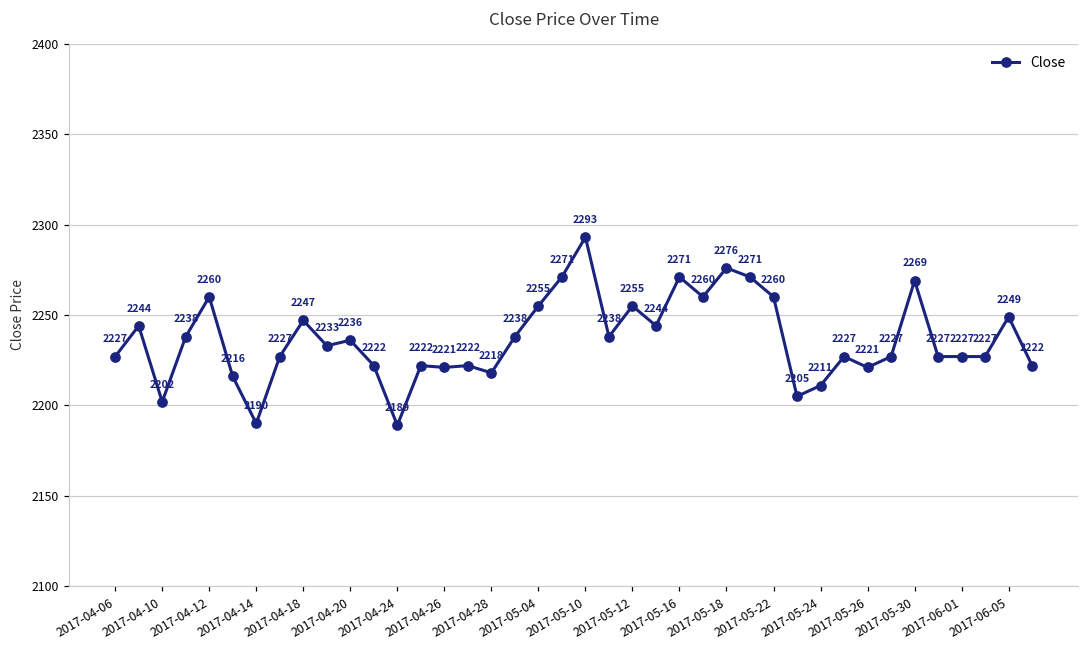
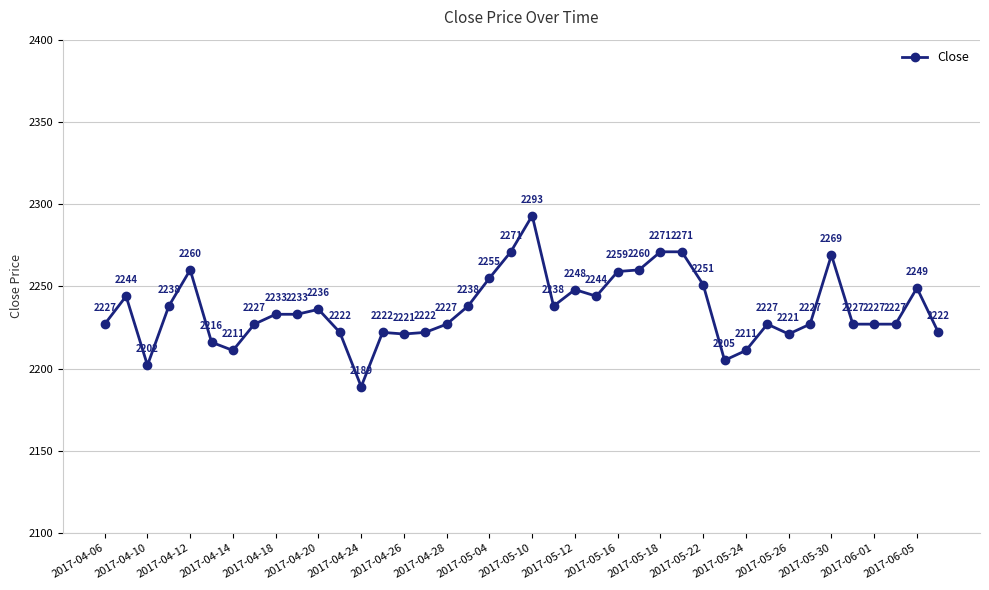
2017-04-14: 2190 -> 2211
2017-04-18: 2247 -> 2233
2017-04-28: 2218 -> 2227
2017-05-12: 2255 -> 2248
2017-05-16: 2271 -> 2259
2017-05-18: 2276 -> 2271
2017-05-22: 2260 -> 2251
